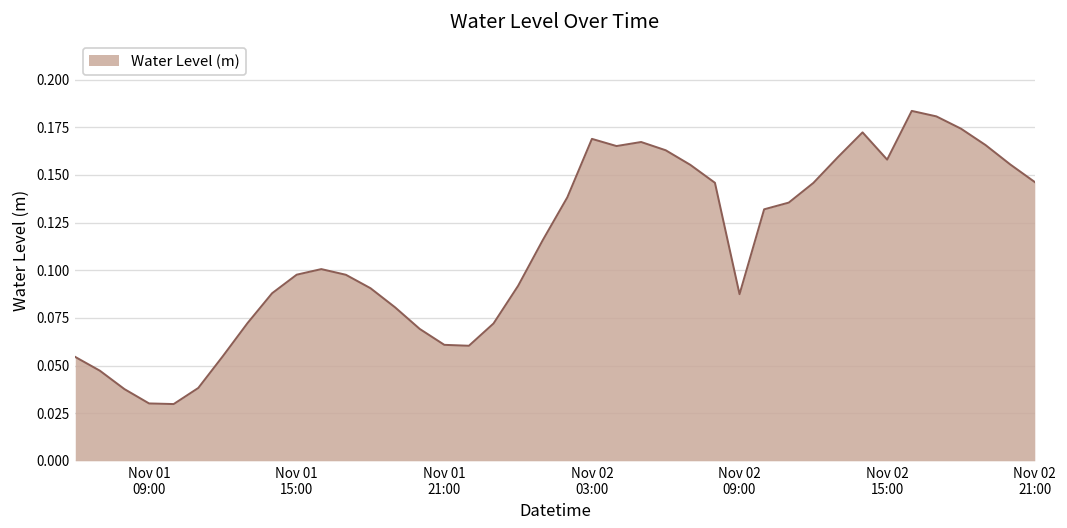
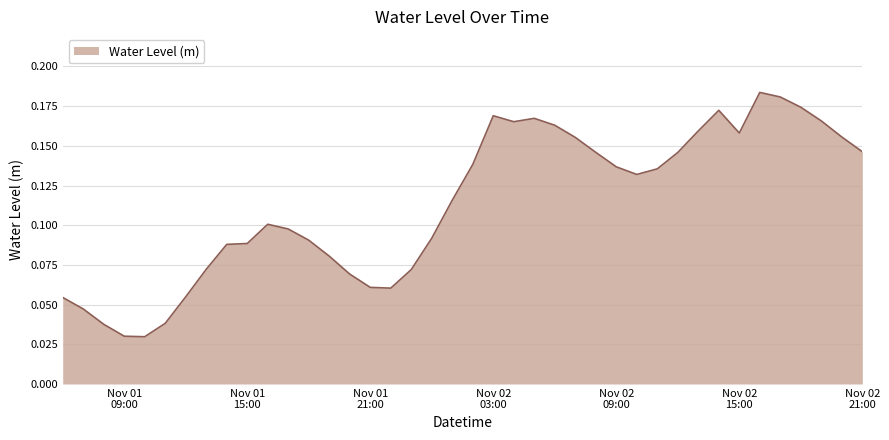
Nov 01 15:00: 0.098 -> 0.088
Nov 02 09:00: 0.087 -> 0.137
